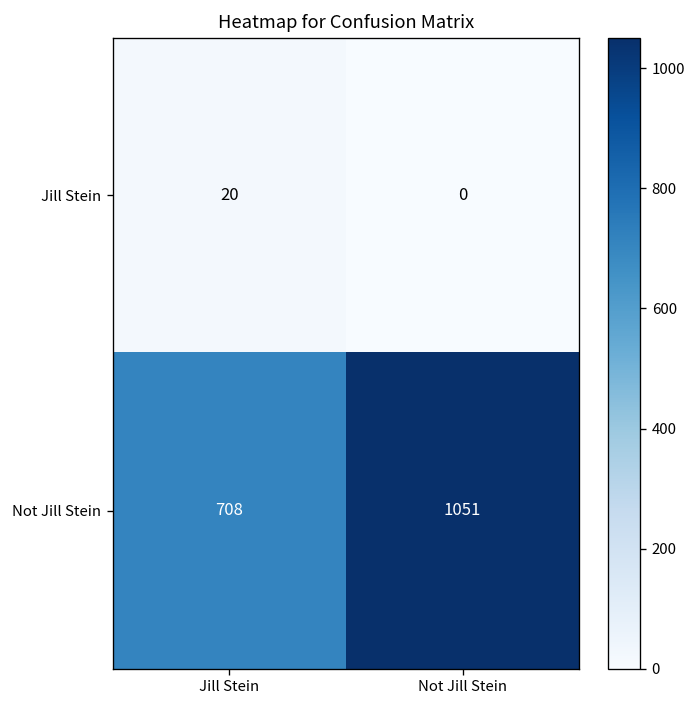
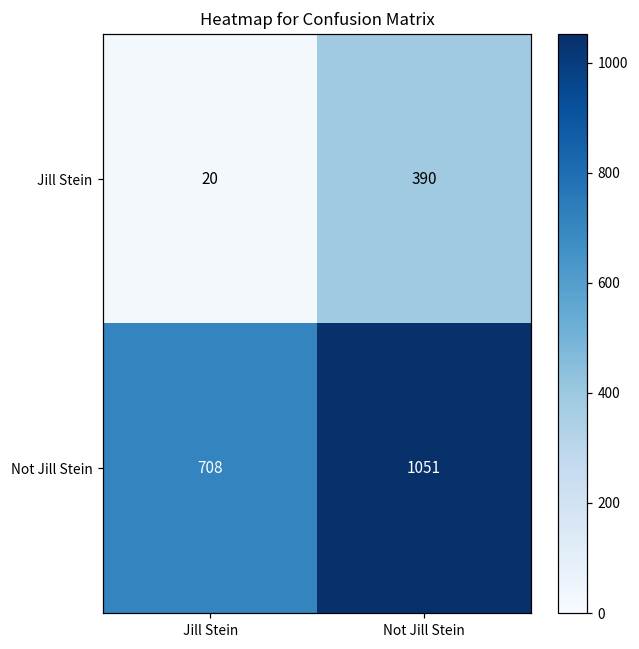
Jill Stein, Not Jill Stein: 0 -> 390
